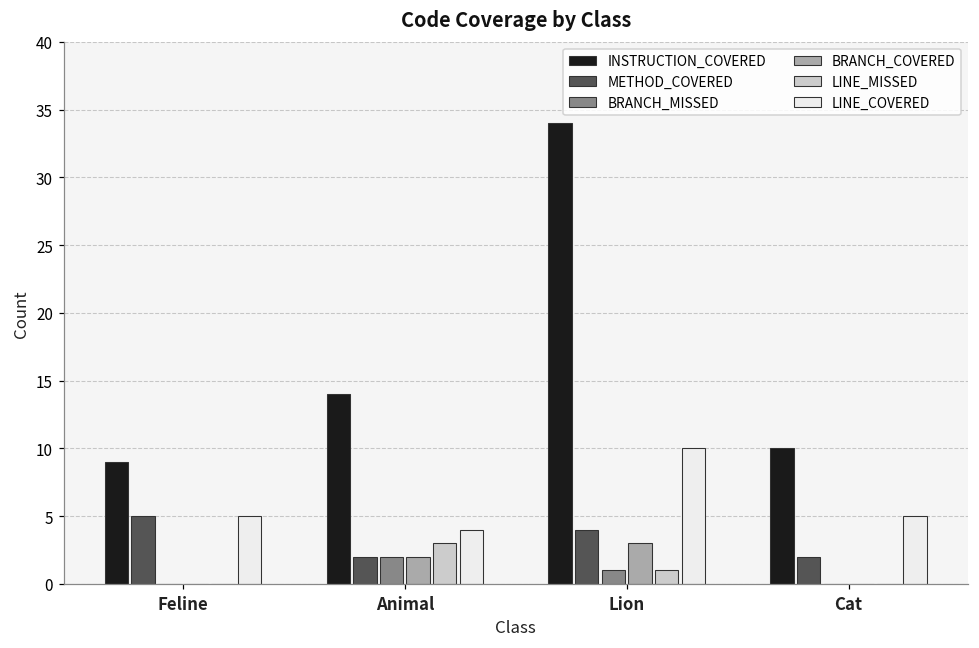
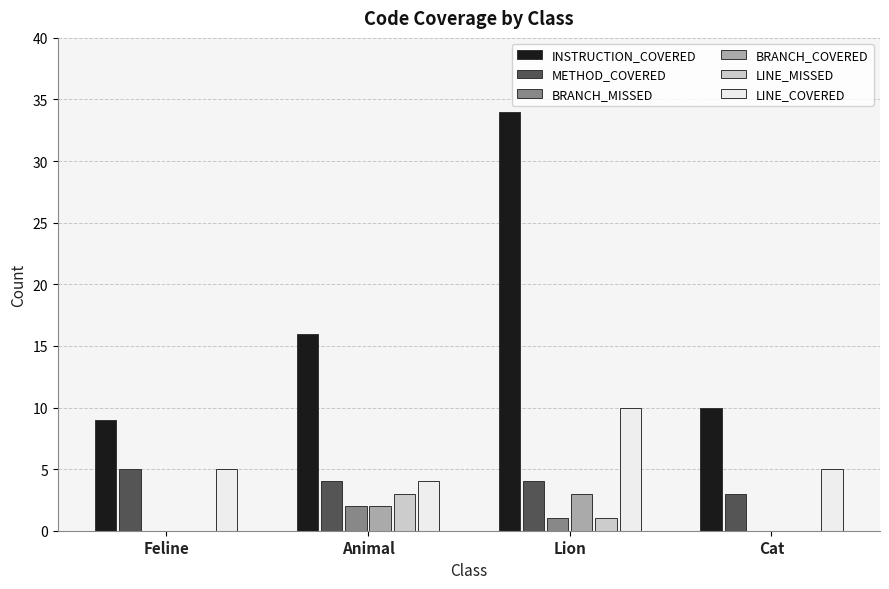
INSTRUCTION_COVERED, Animal: 14 -> 16
METHOD_COVERED, Animal: 2 -> 4
METHOD_COVERED, Cat: 2 -> 3
